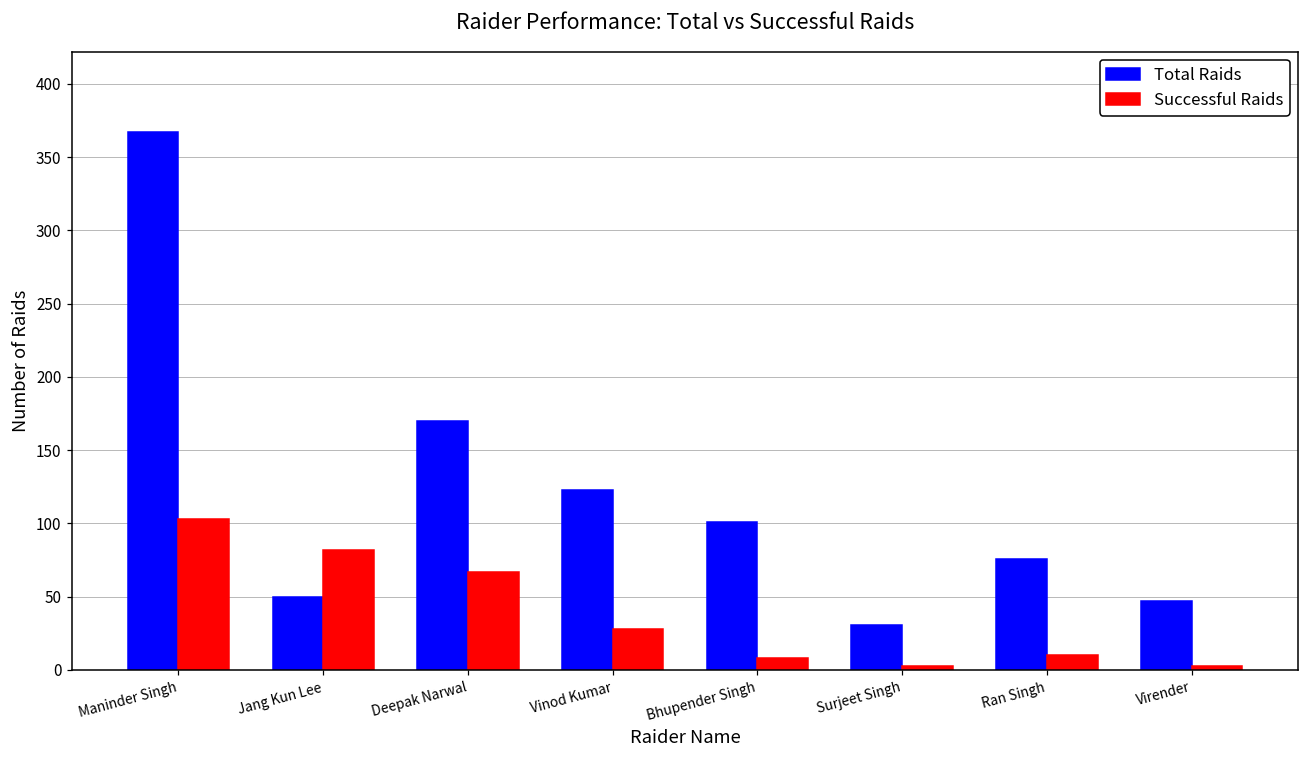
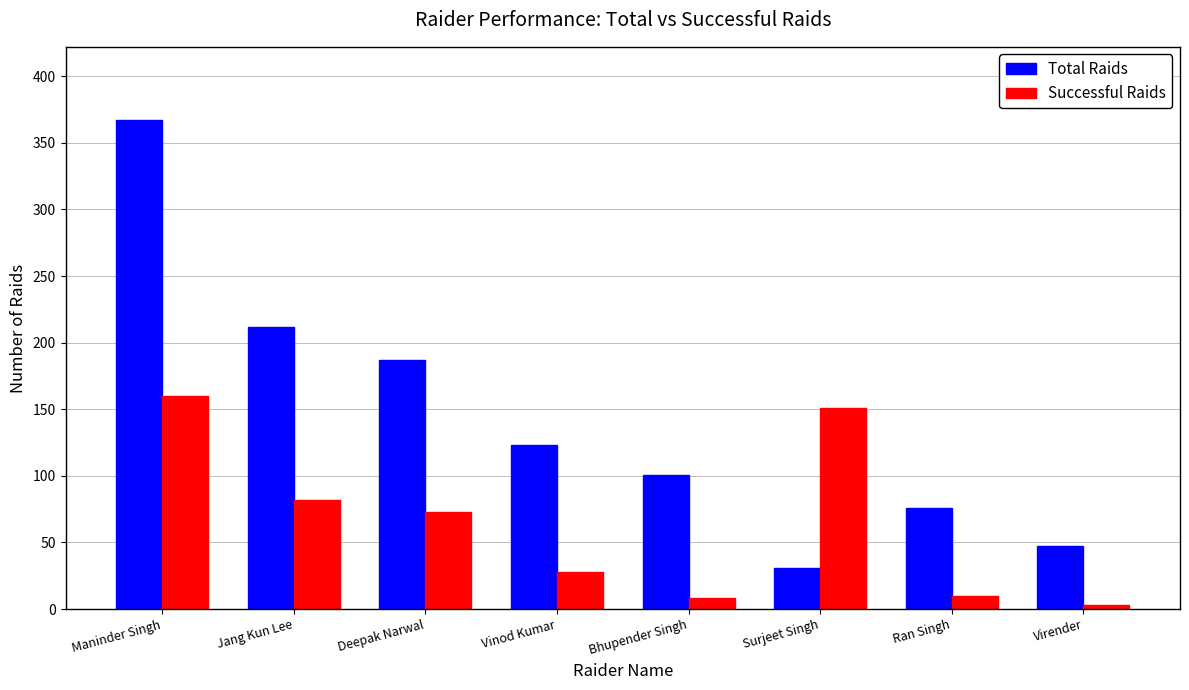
Successful Raids, Maninder Singh: 103 -> 160
Total Raids, Jang Kun Lee: 50 -> 212
Total Raids, Deepak Narwal: 170 -> 187
Successful Raids, Deepak Narwal: 67 -> 73
Successful Raids, Surjeet Singh: 3 -> 151
